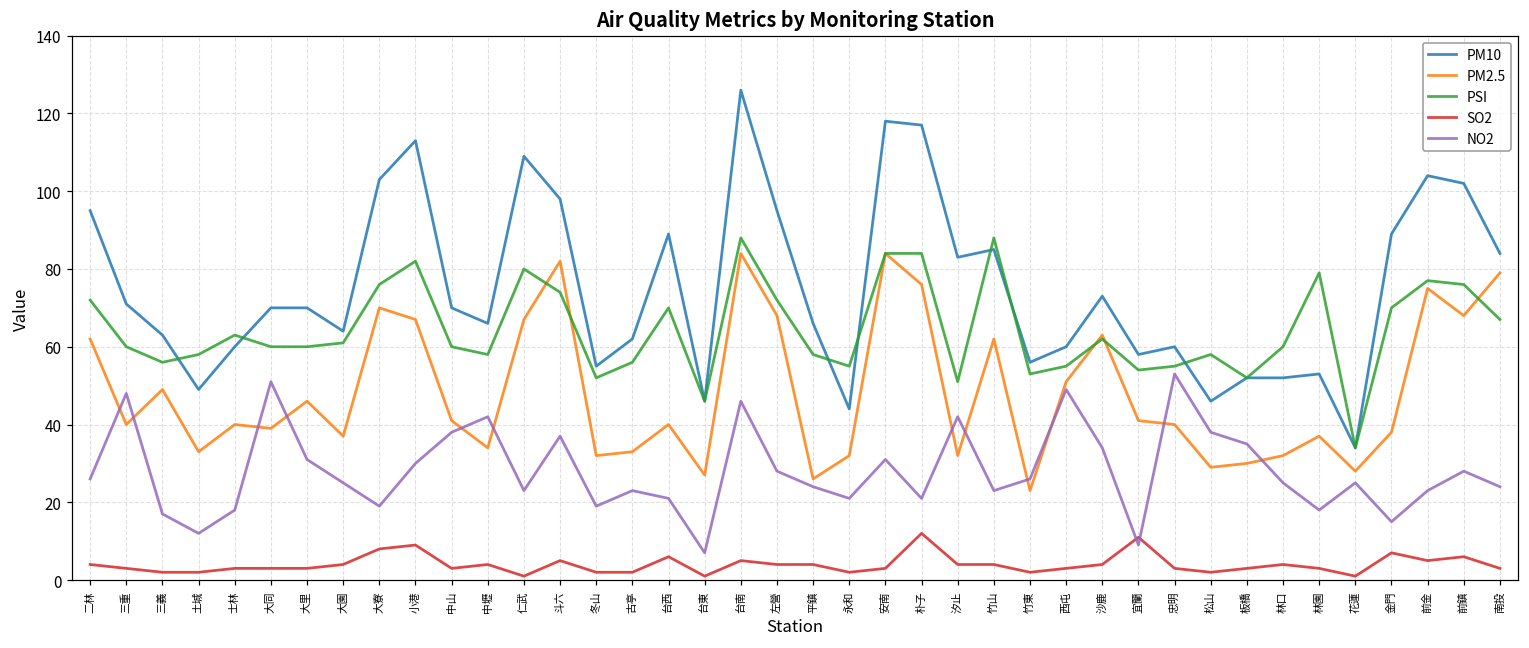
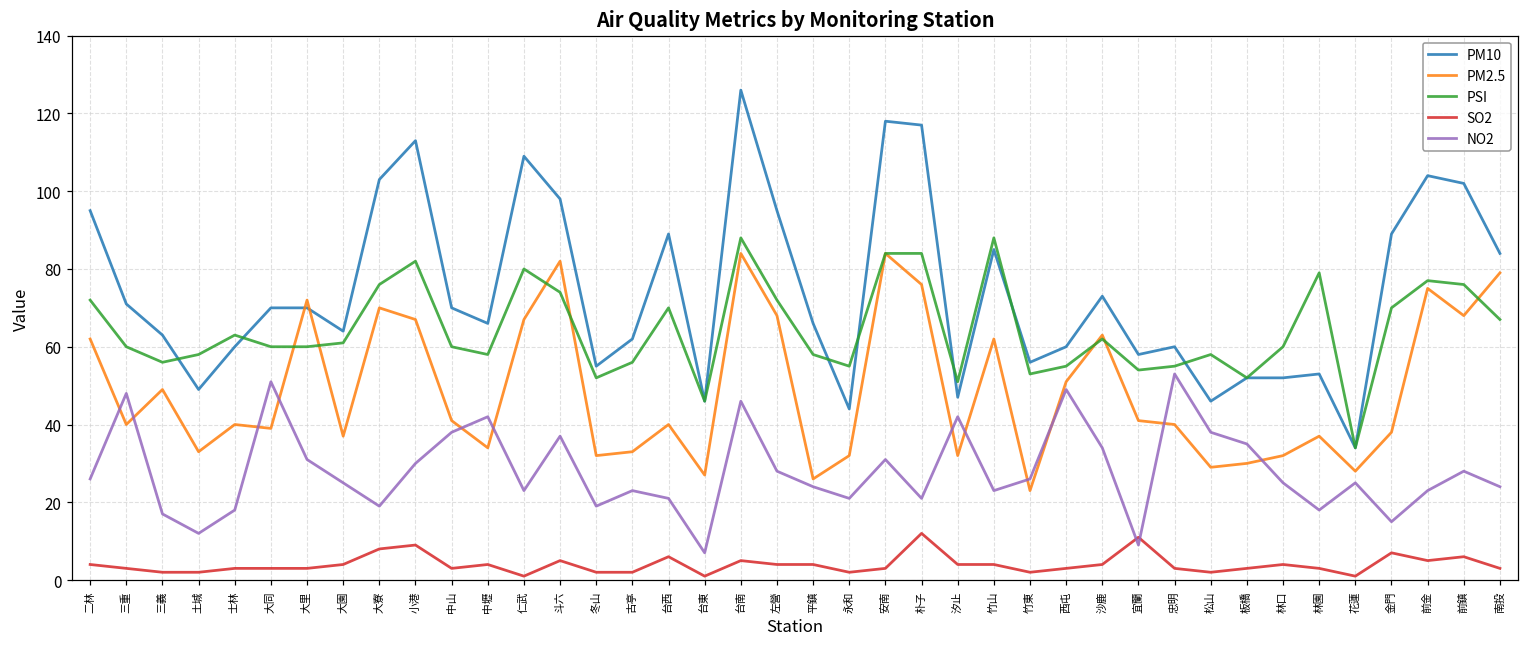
PM2.5, 大里: 46 -> 72
PM10, 汐止: 83 -> 47
